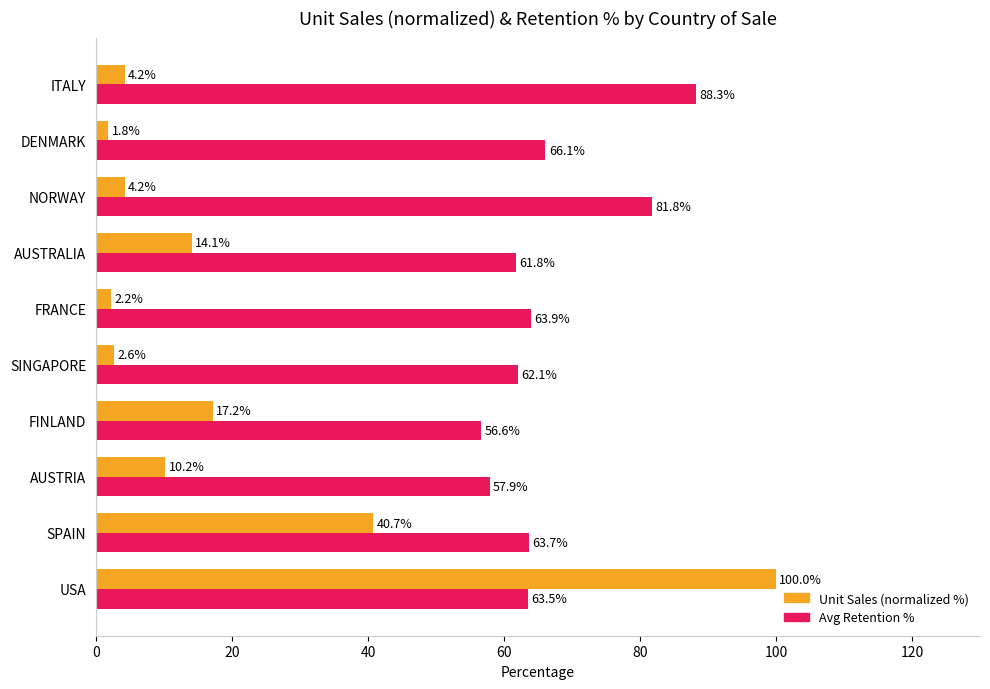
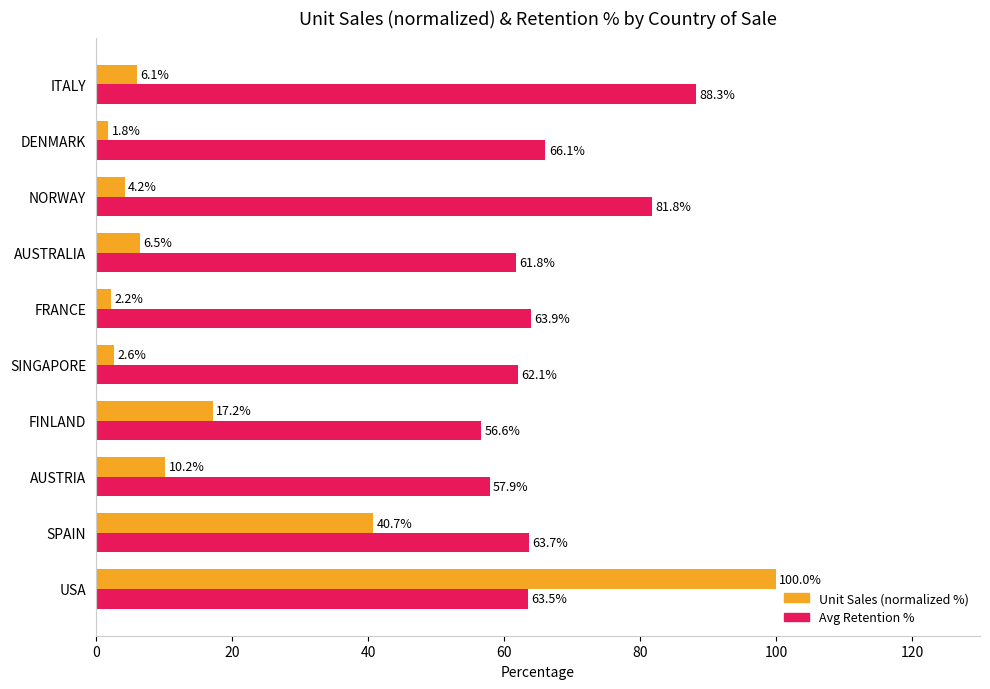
Unit Sales (normalized %), ITALY: 4.2% -> 6.1%
Unit Sales (normalized %), AUSTRALIA: 14.1% -> 6.5%
